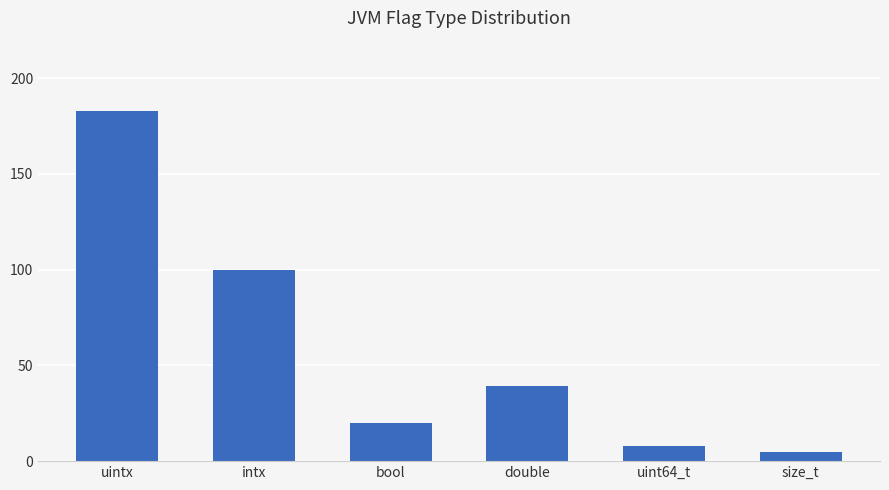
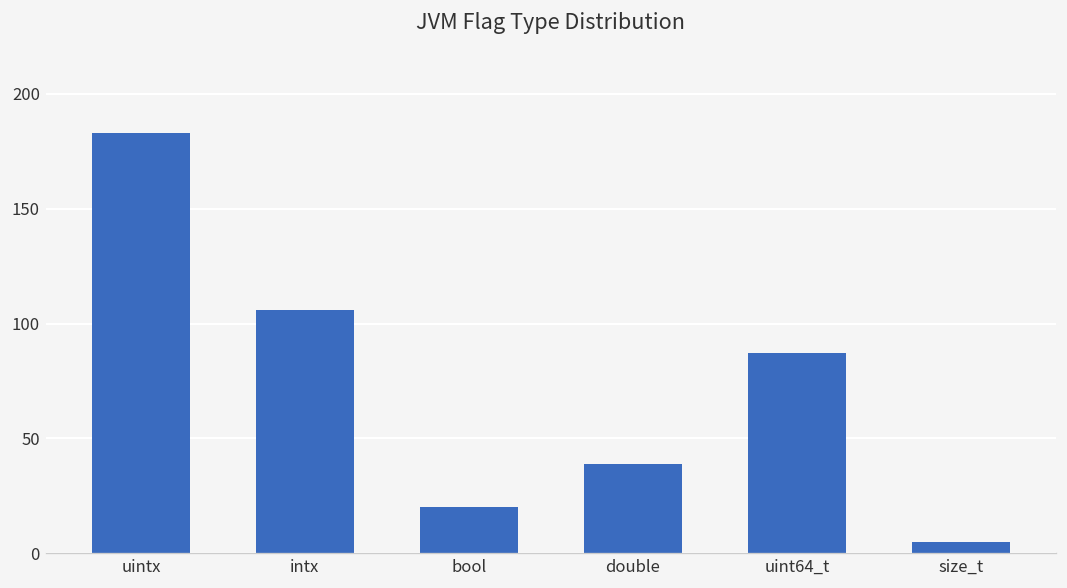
intx: 100 -> 106
uint64_t: 8 -> 87
